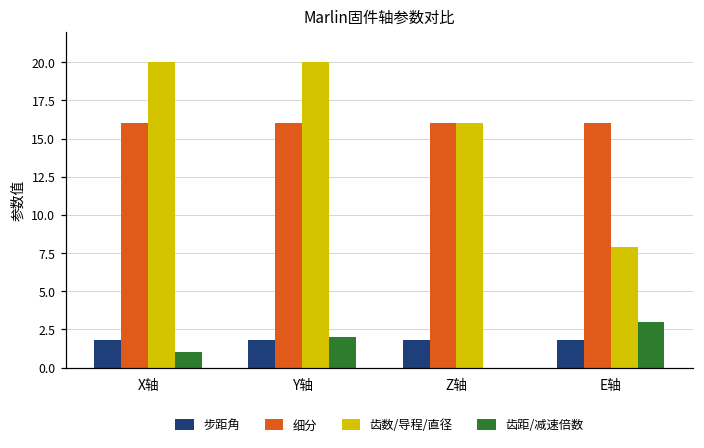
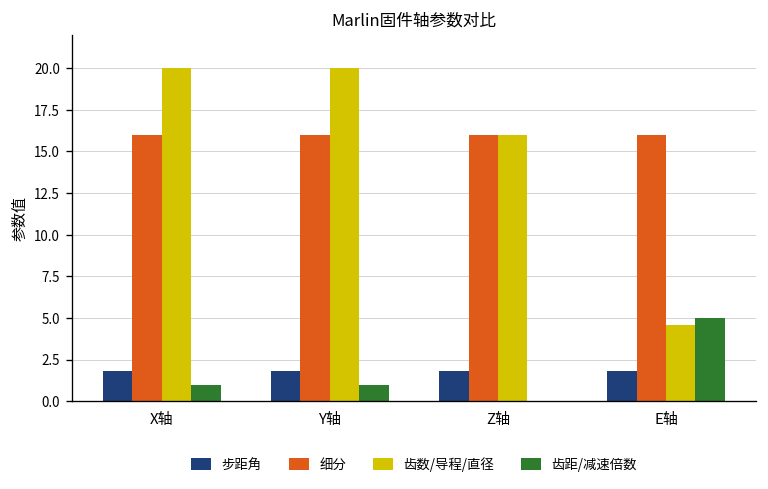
齿距/减速倍数, Y轴: 2 -> 1
齿数/导程/直径, E轴: 7.9 -> 4.6
齿距/减速倍数, E轴: 3 -> 5
